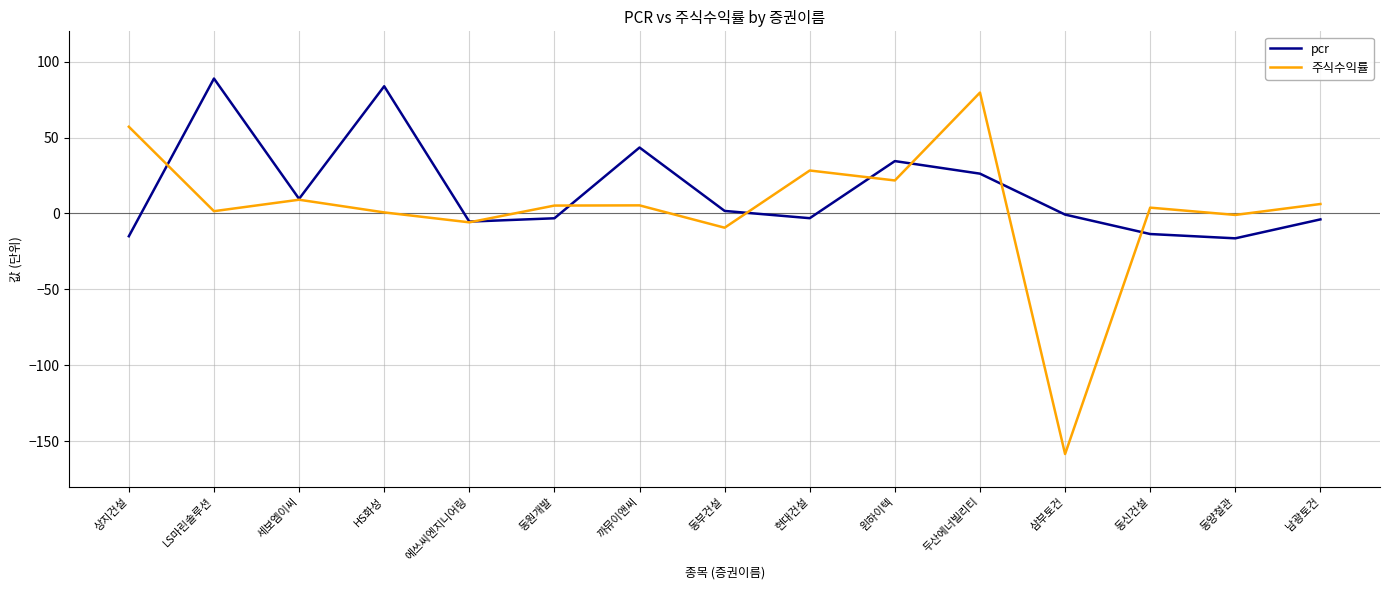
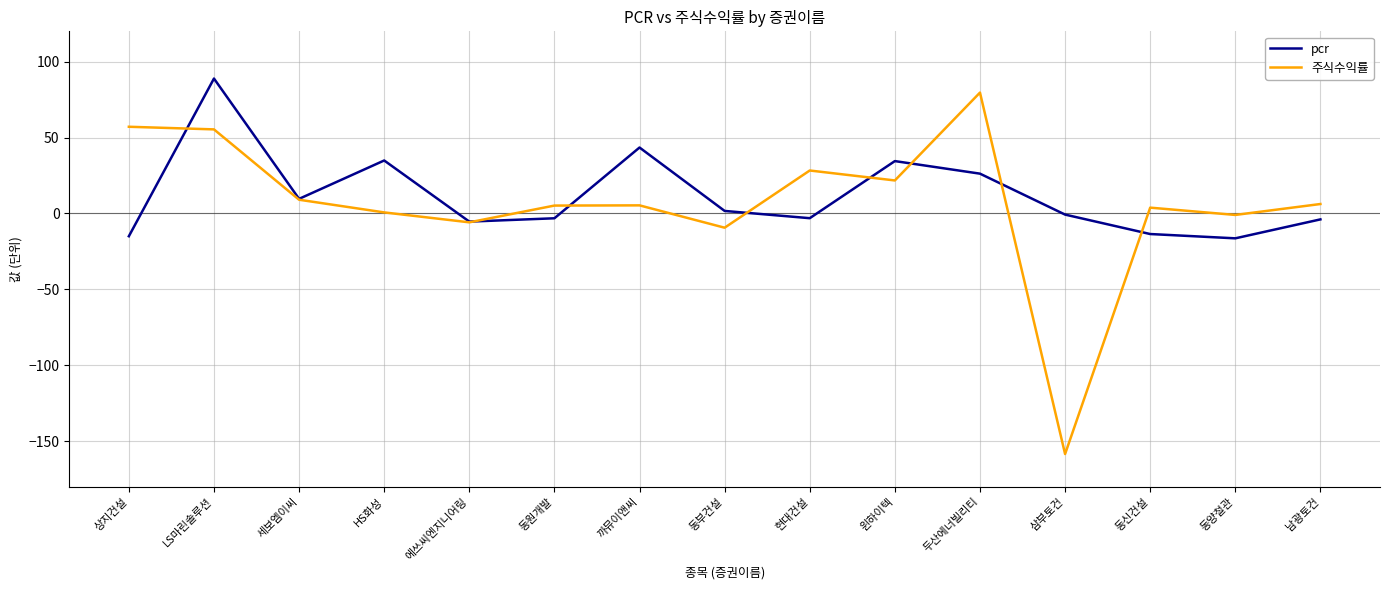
주식수익률, LS마린솔루션: 2 -> 55
pcr, HS화성: 84 -> 35
